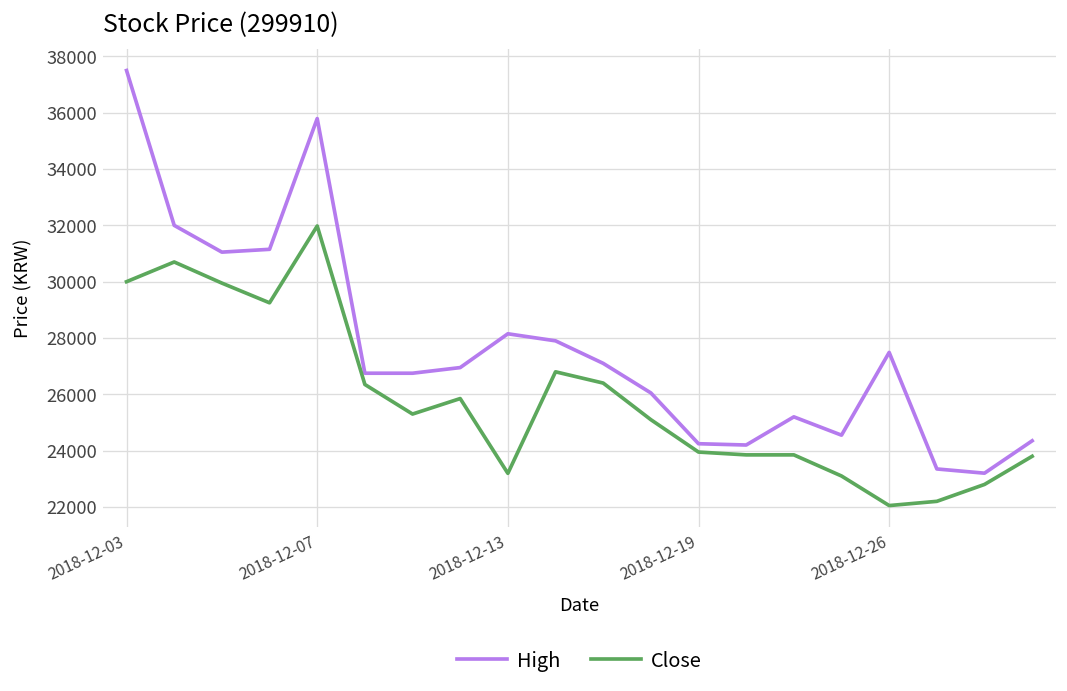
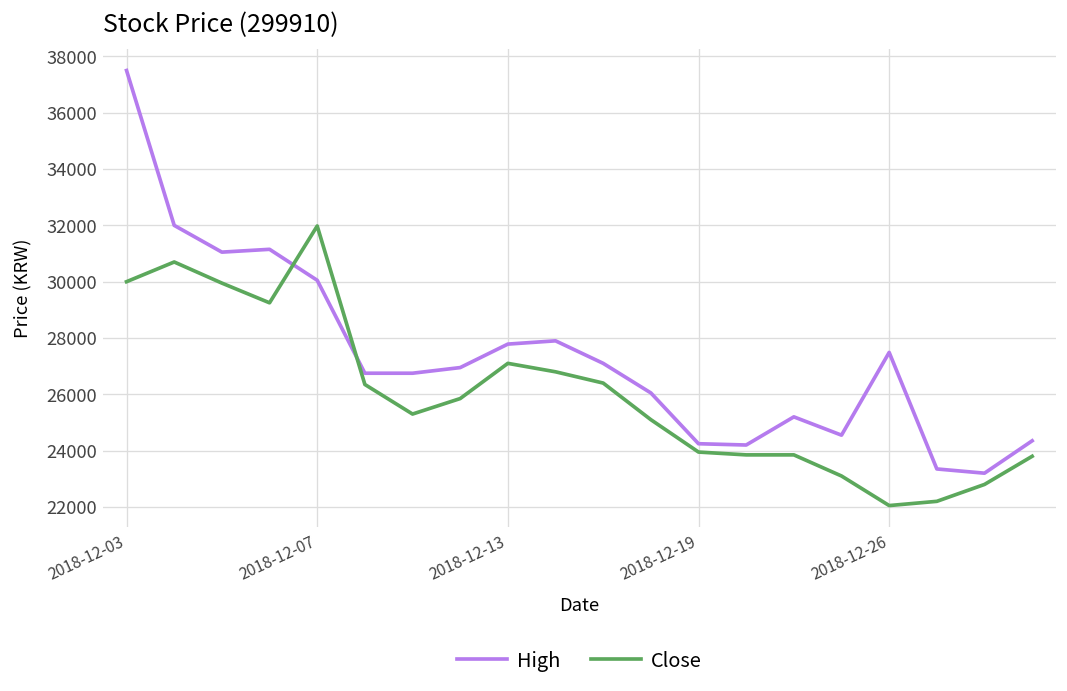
High, 2018-12-07: 35800 -> 30100
High, 2018-12-13: 28200 -> 27800
Close, 2018-12-13: 23200 -> 27100
